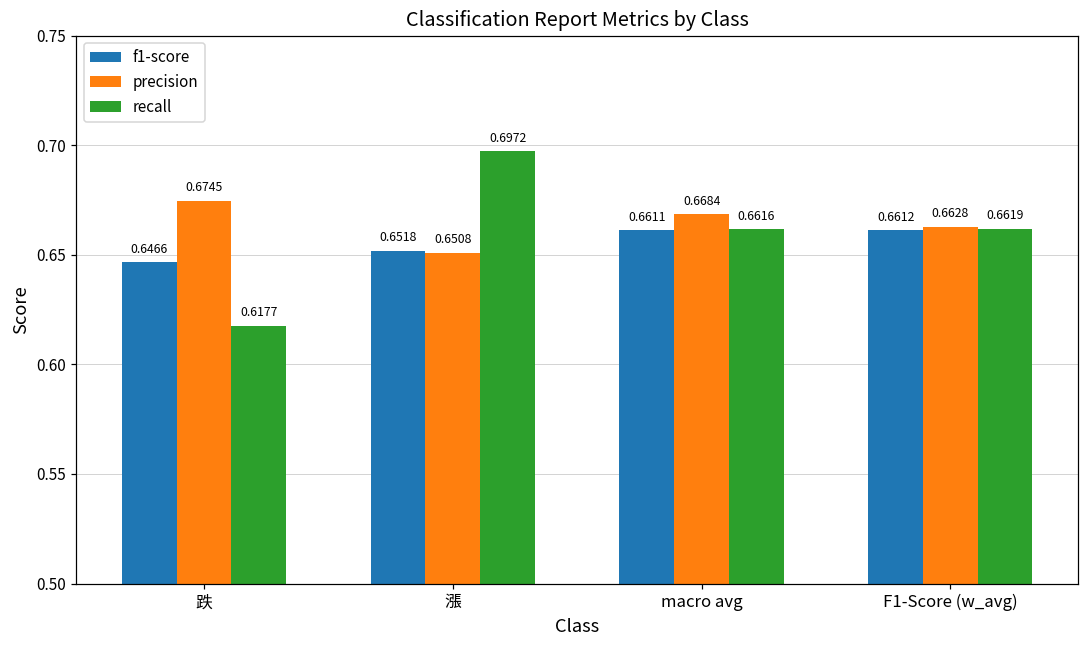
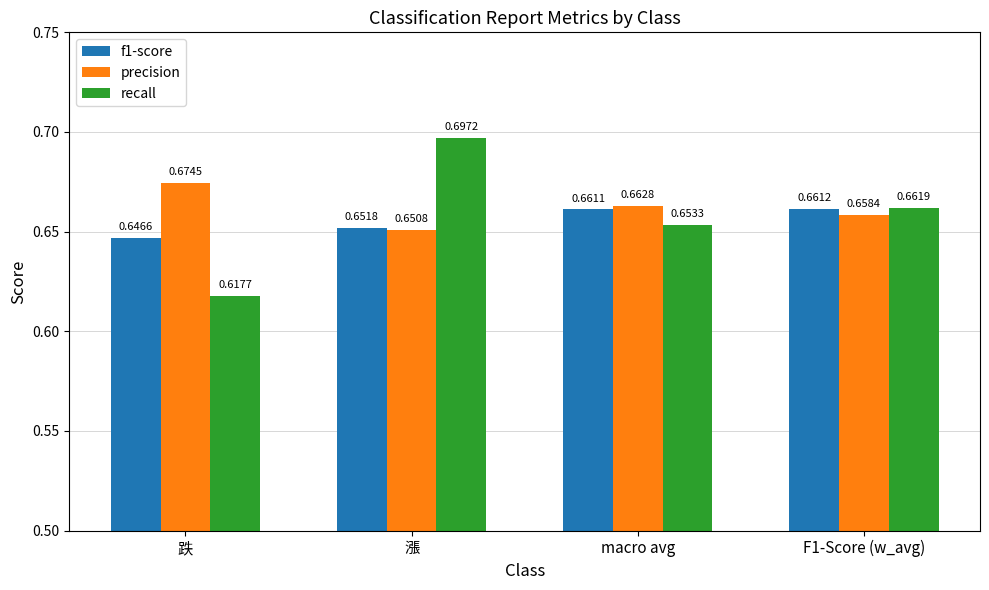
precision, macro avg: 0.6684 -> 0.6628
recall, macro avg: 0.6616 -> 0.6533
precision, F1-Score (w_avg): 0.6628 -> 0.6584
